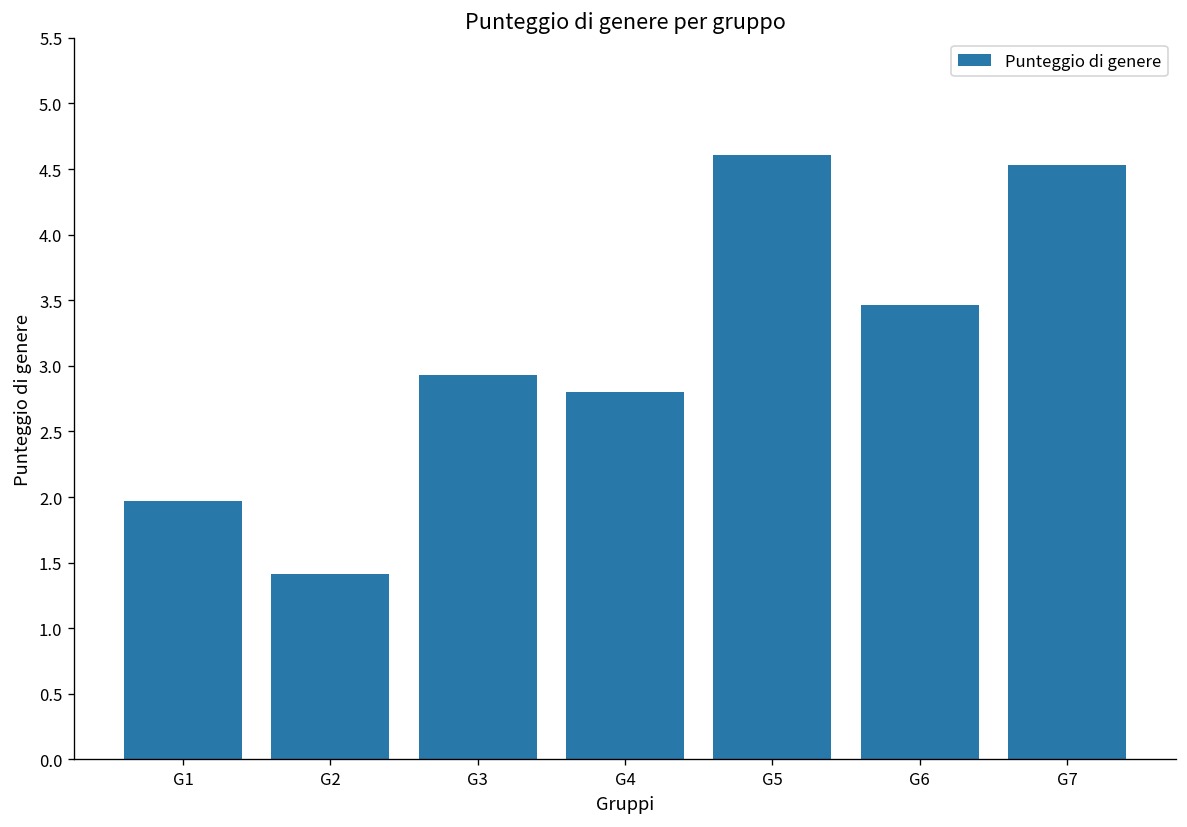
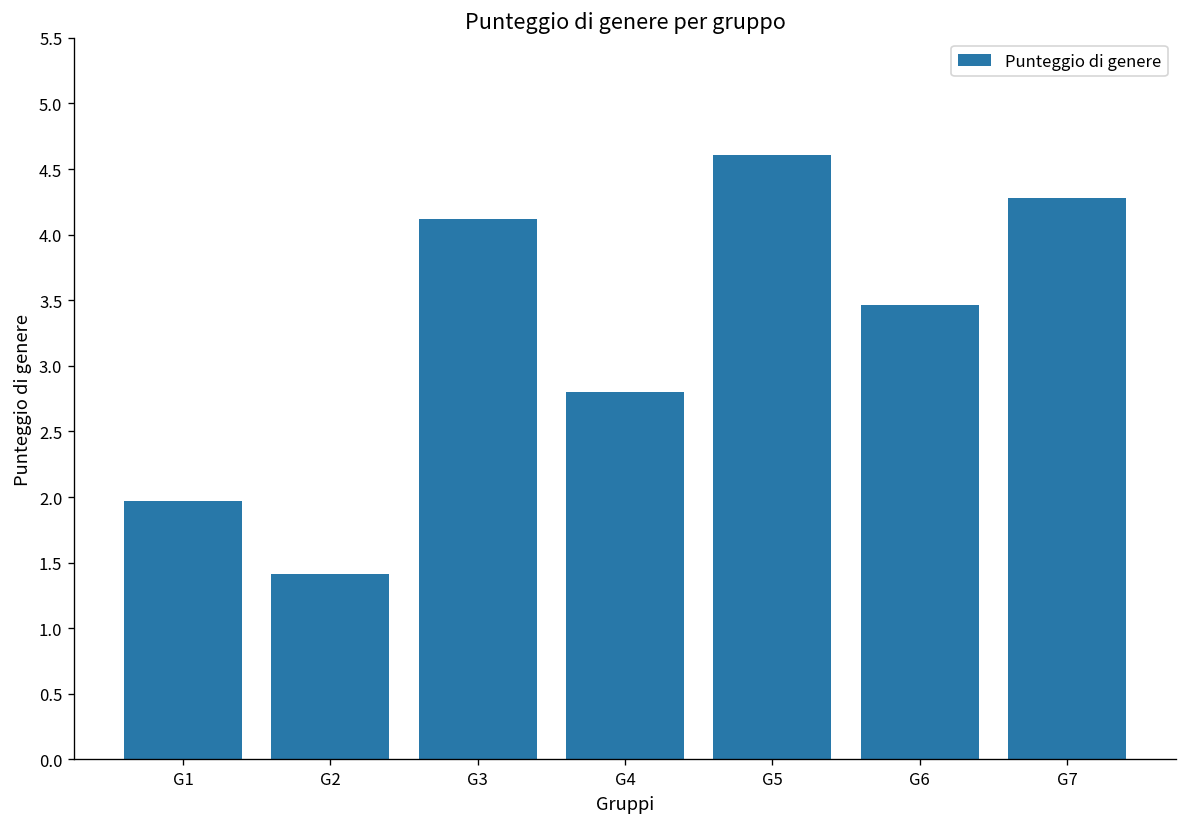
G3: 2.93 -> 4.12
G7: 4.53 -> 4.28
